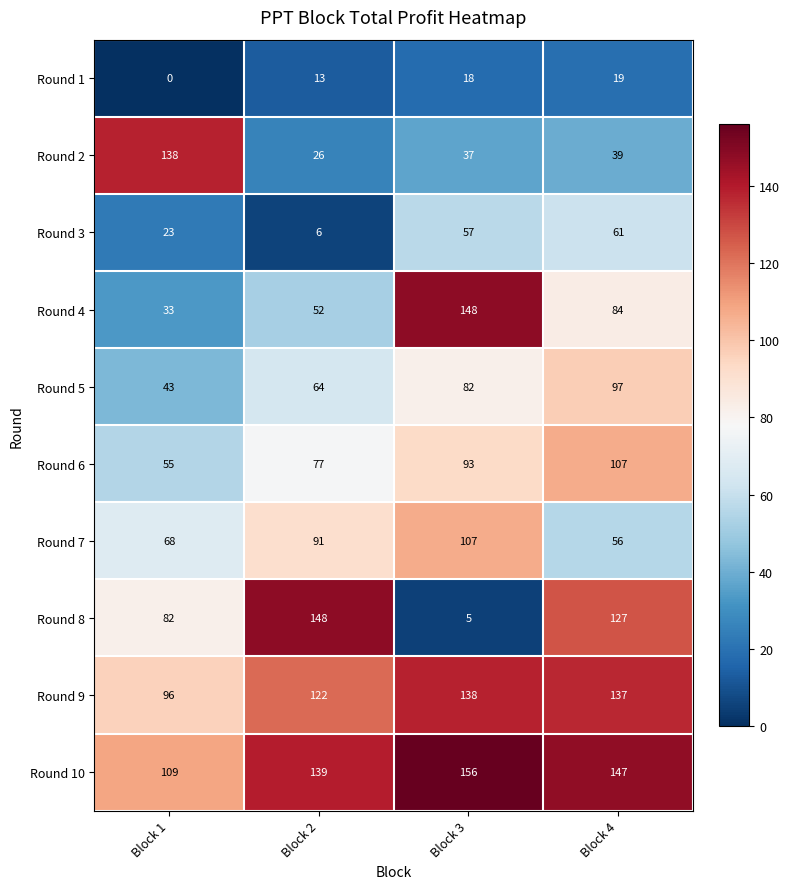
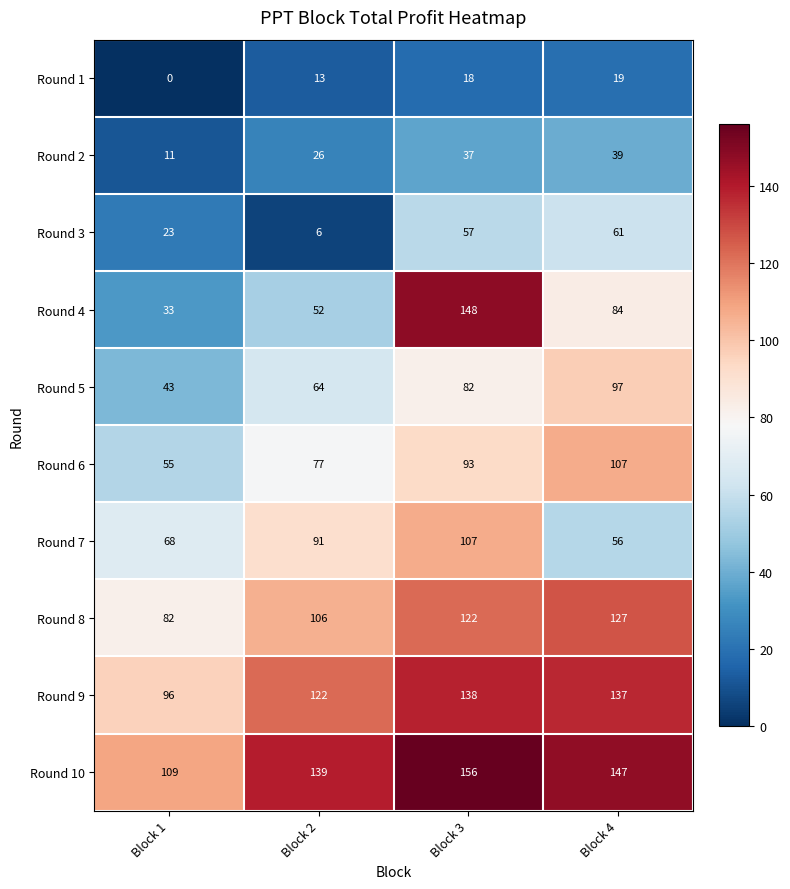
Round 2, Block 1: 138 -> 11
Round 8, Block 2: 148 -> 106
Round 8, Block 3: 5 -> 122
